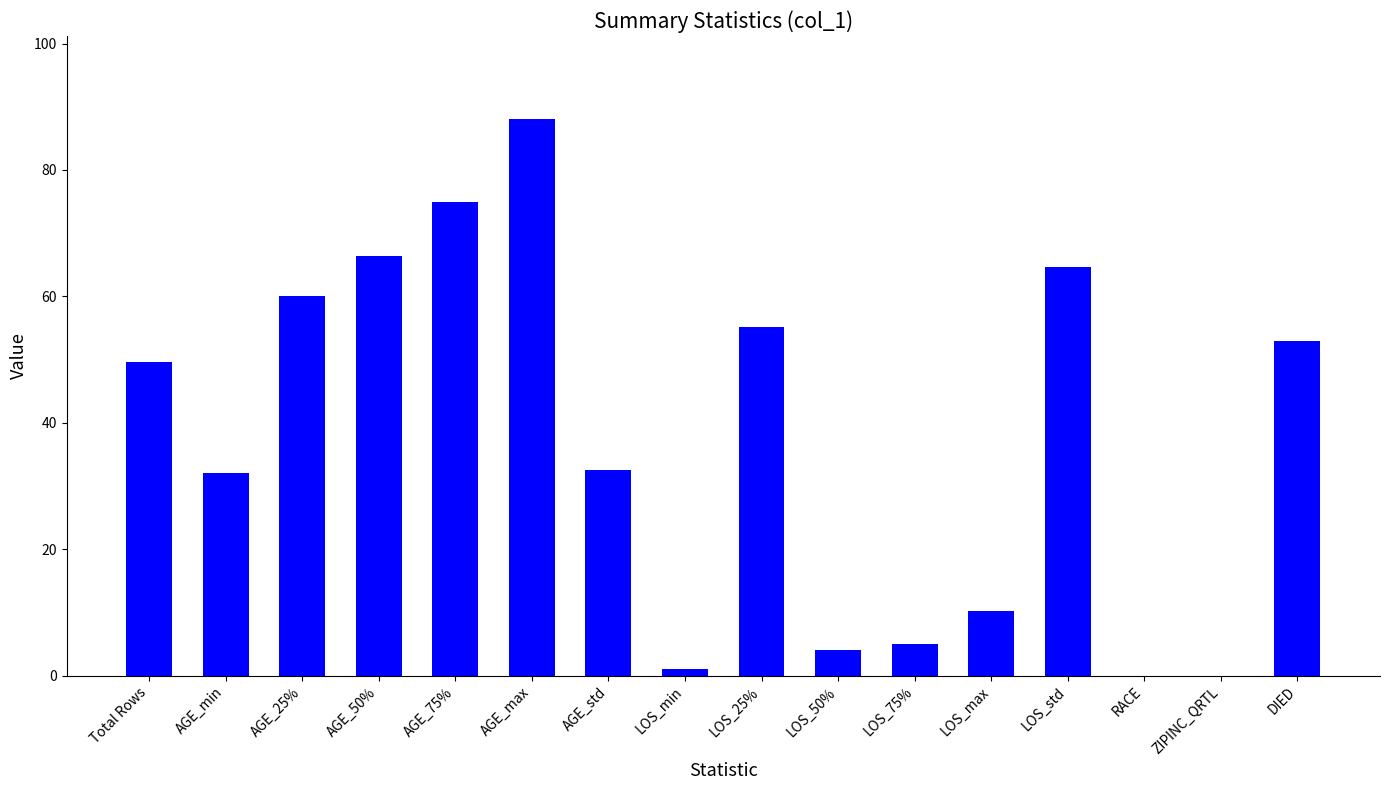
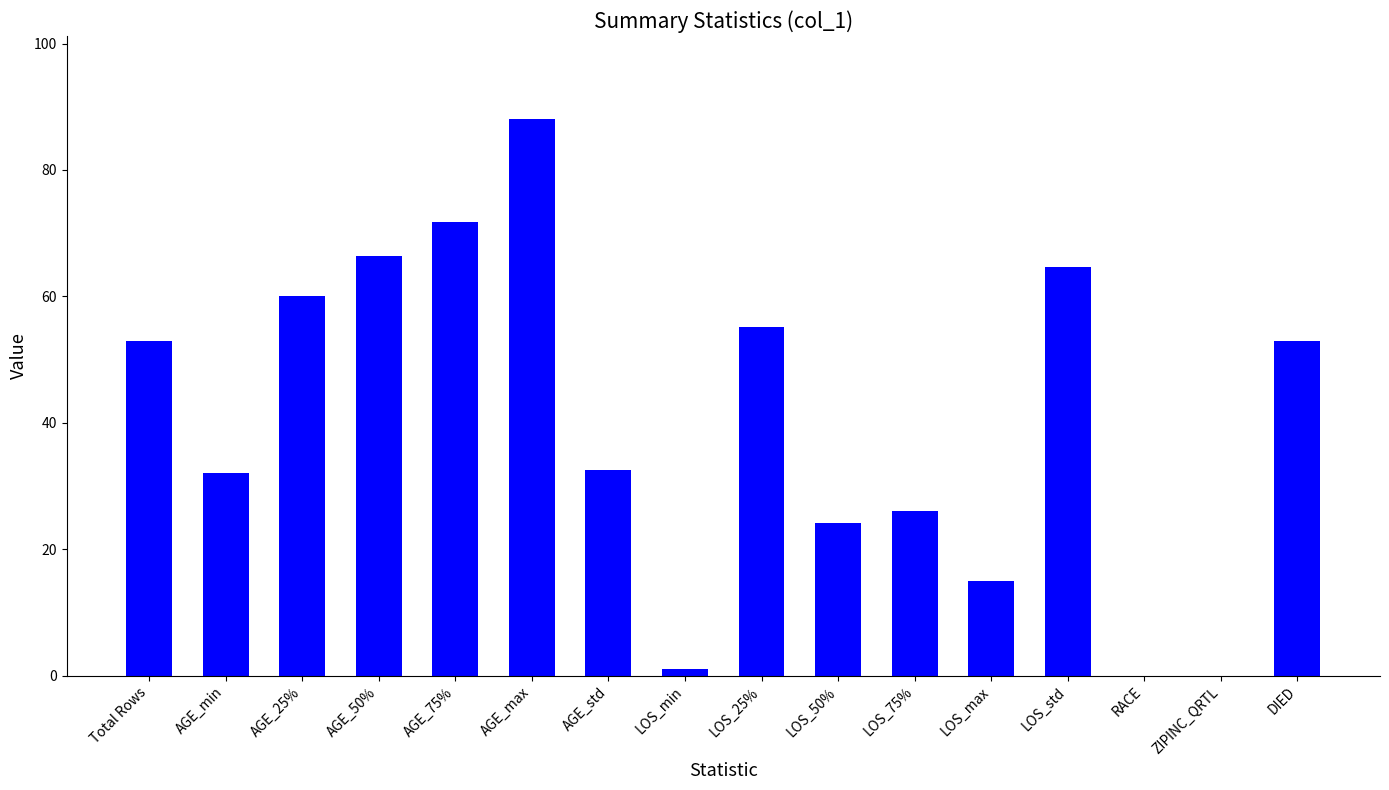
Total Rows: 50 -> 53
AGE_75%: 75 -> 72
LOS_50%: 4 -> 24
LOS_75%: 5 -> 26
LOS_max: 10 -> 15
